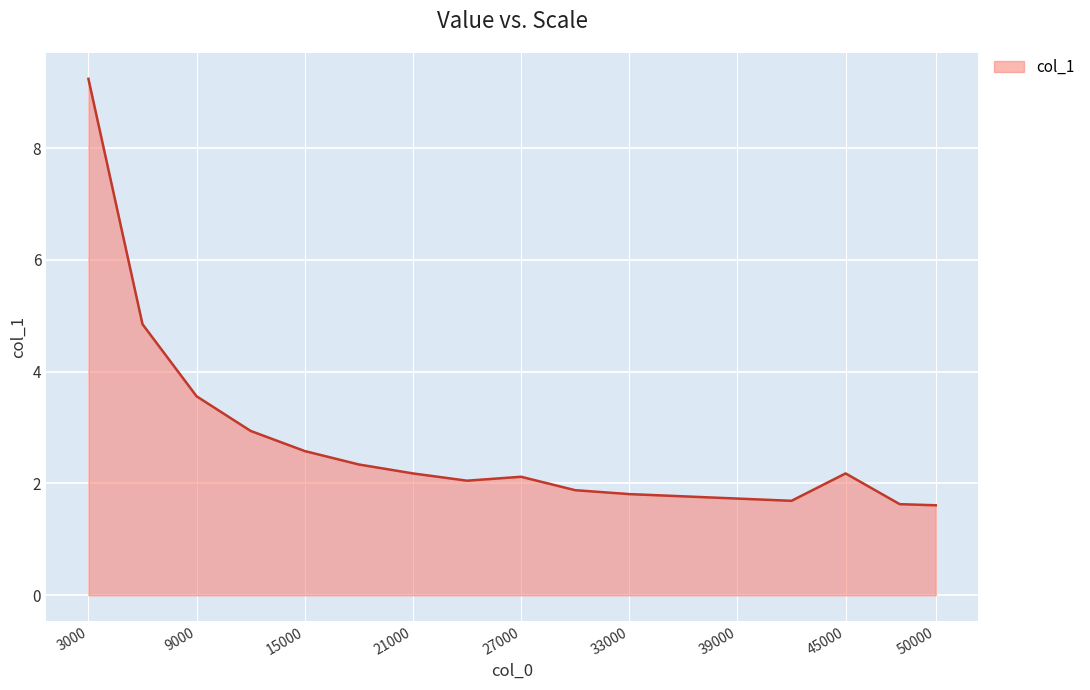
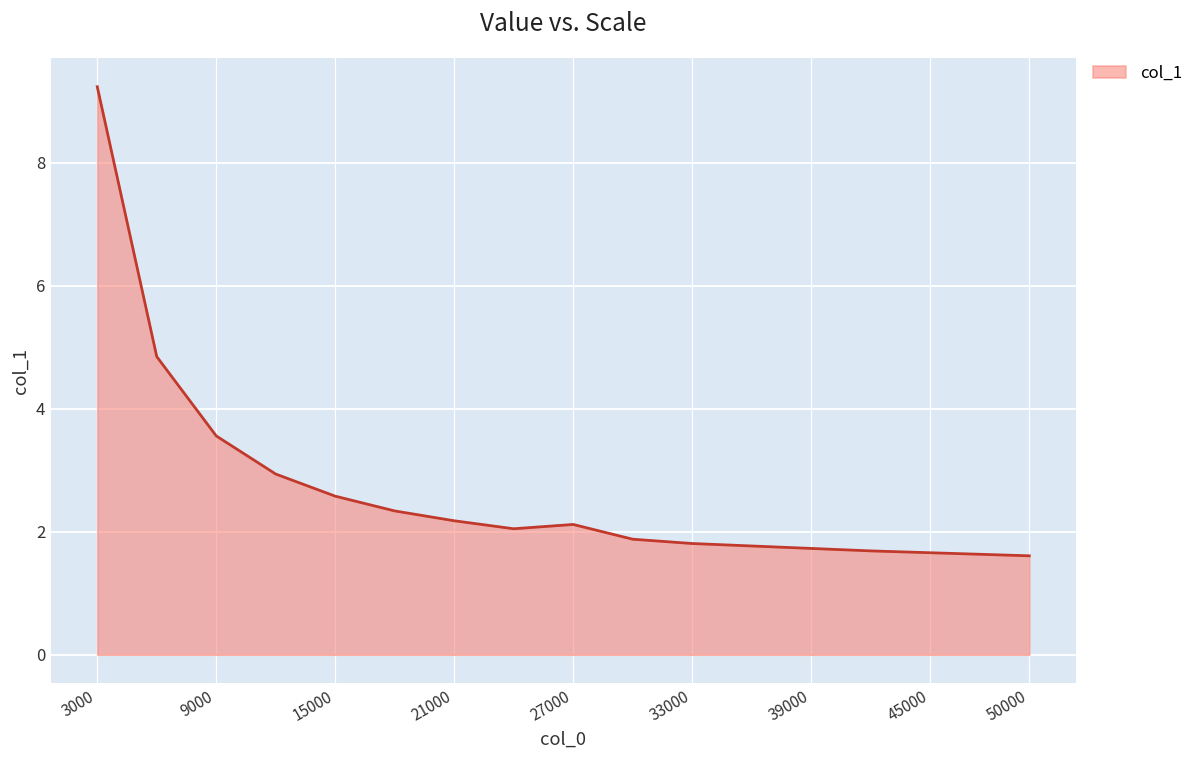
45000: 2.2 -> 1.7
